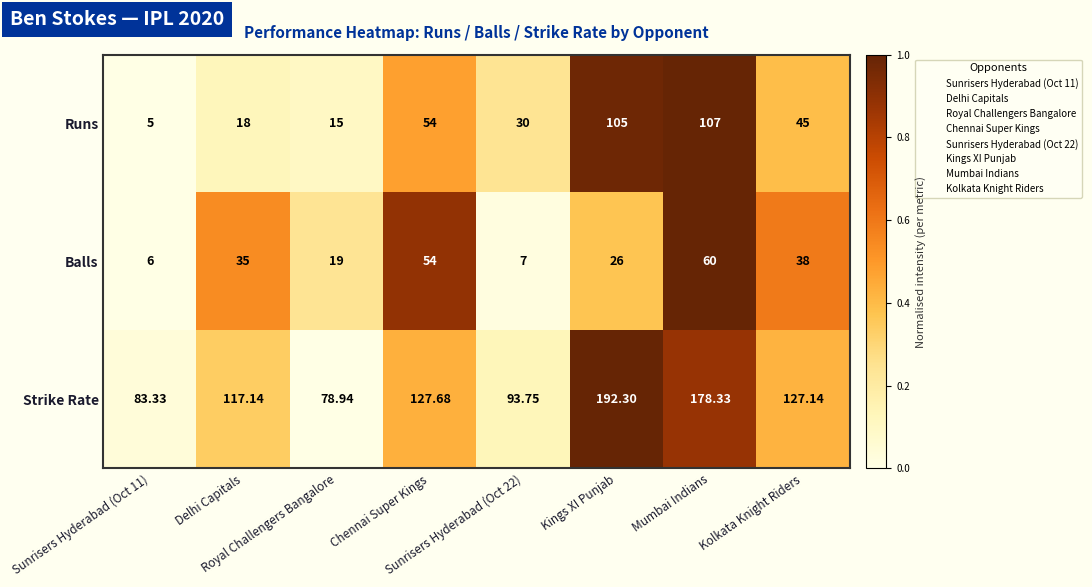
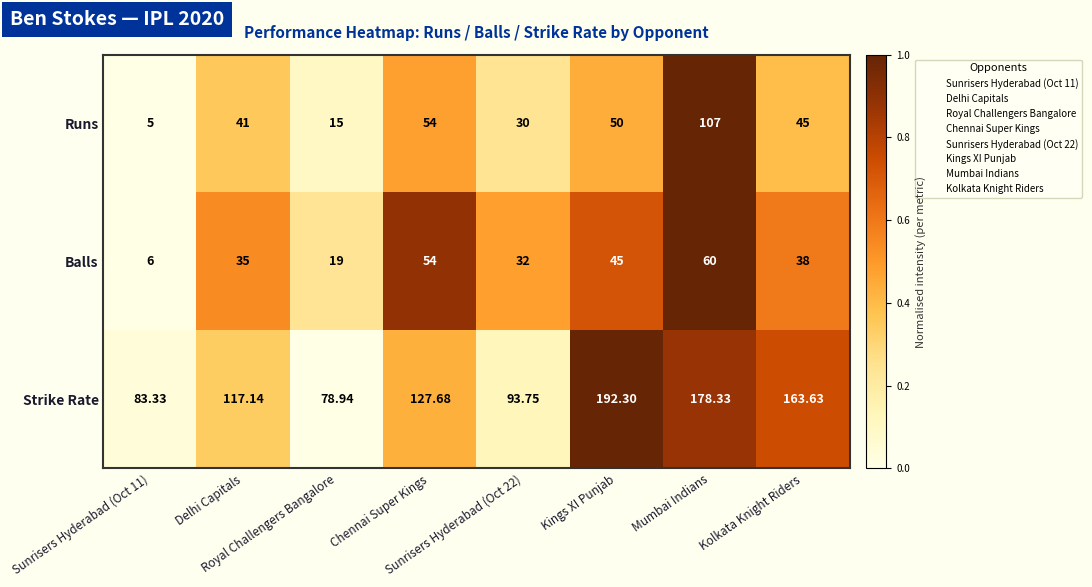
Runs, Delhi Capitals: 18 -> 41
Runs, Kings XI Punjab: 105 -> 50
Balls, Sunrisers Hyderabad (Oct 22): 7 -> 32
Balls, Kings XI Punjab: 26 -> 45
Strike Rate, Kolkata Knight Riders: 127.14 -> 163.63
